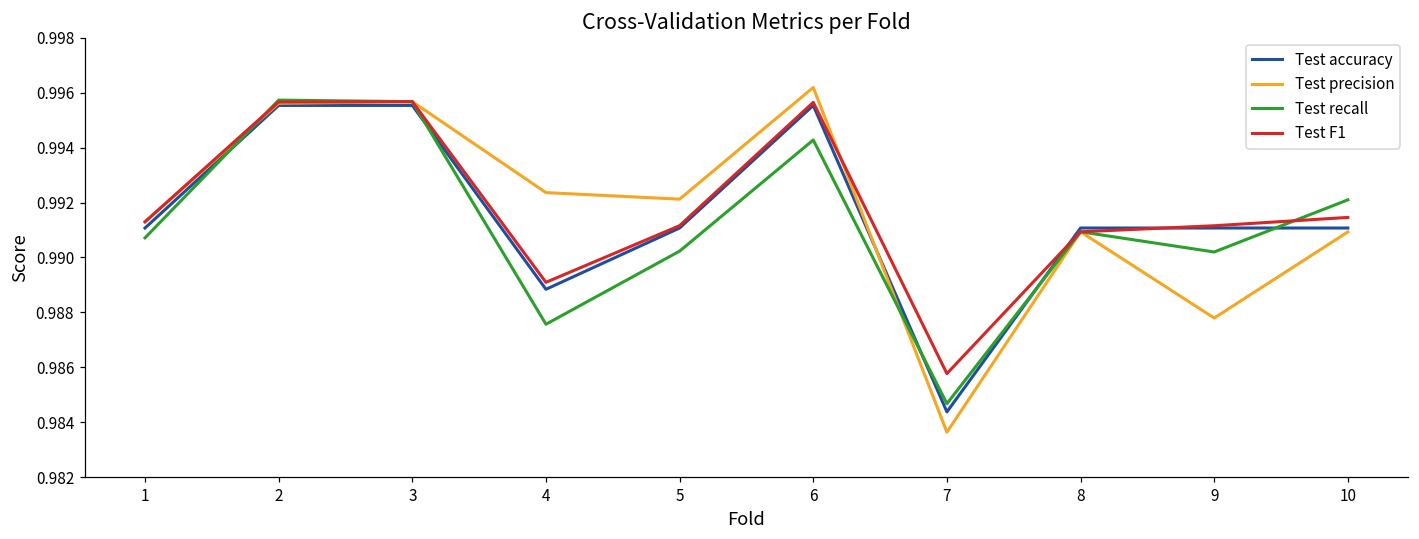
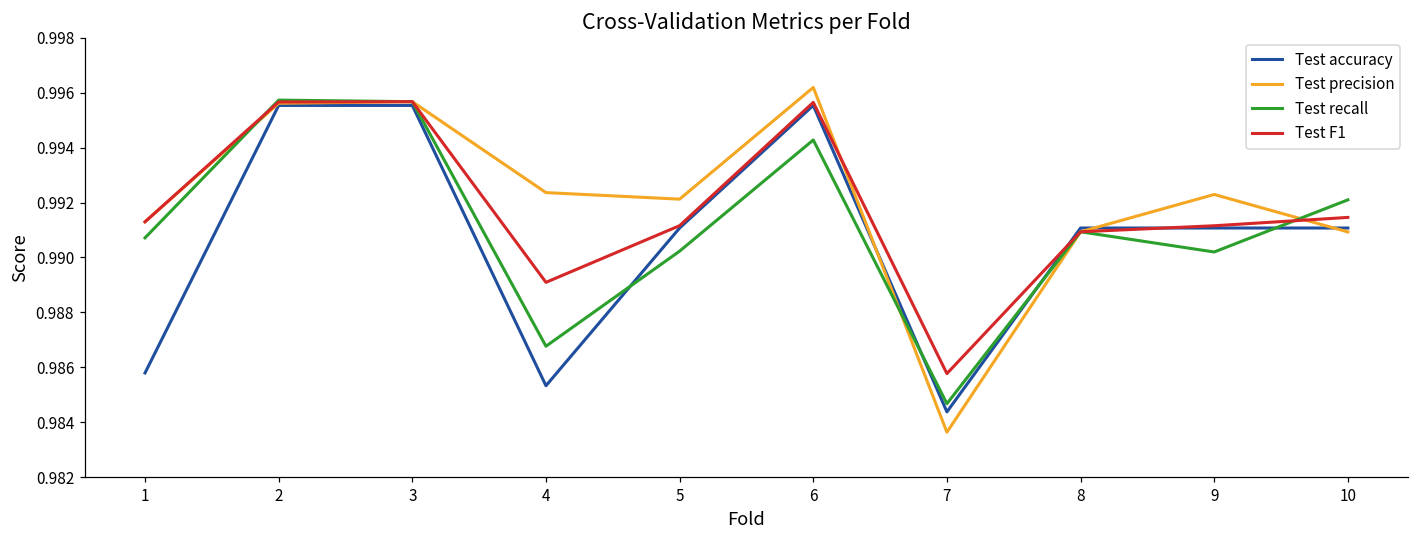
Test accuracy, 1: 0.9911 -> 0.9858
Test accuracy, 4: 0.9888 -> 0.9853
Test recall, 4: 0.9876 -> 0.9868
Test precision, 9: 0.9878 -> 0.9923
